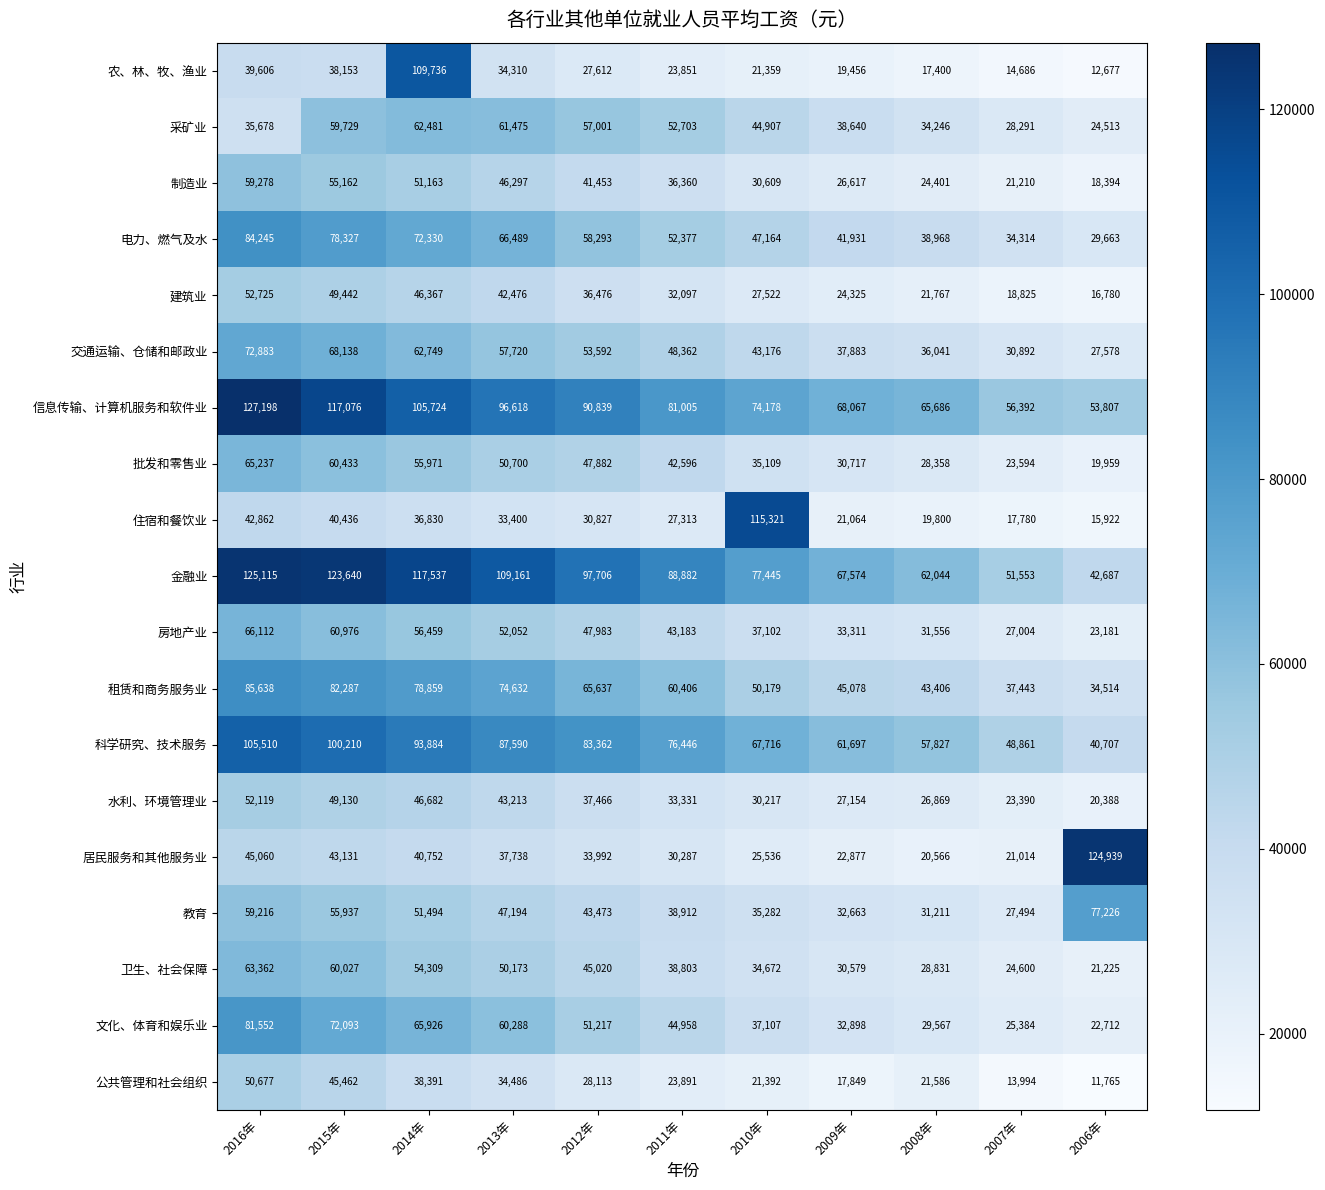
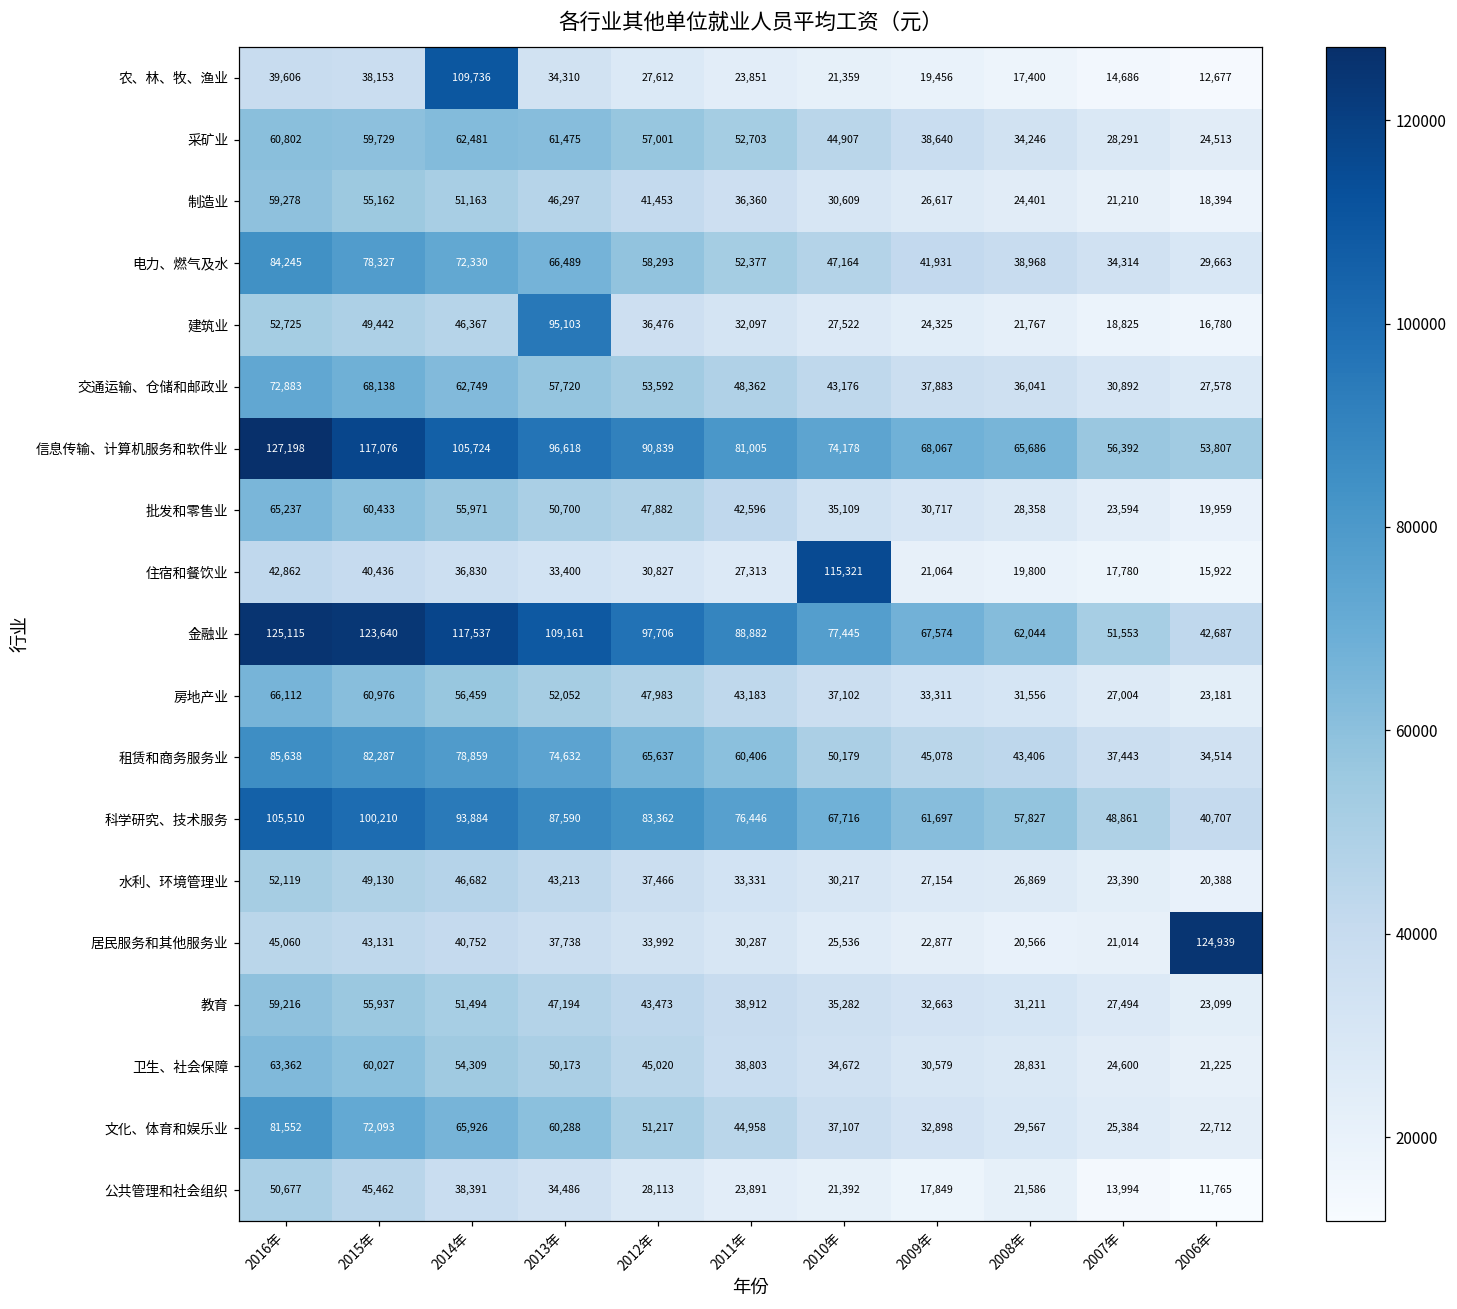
采矿业, 2016年: 35,678 -> 60,802
建筑业, 2013年: 42,476 -> 95,103
教育, 2006年: 77,226 -> 23,099
